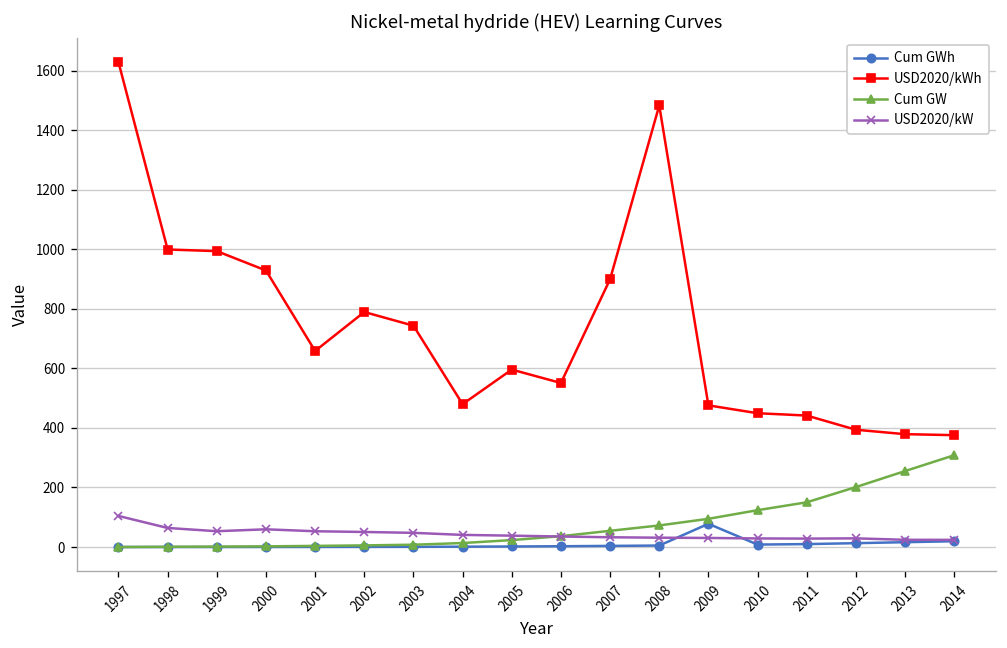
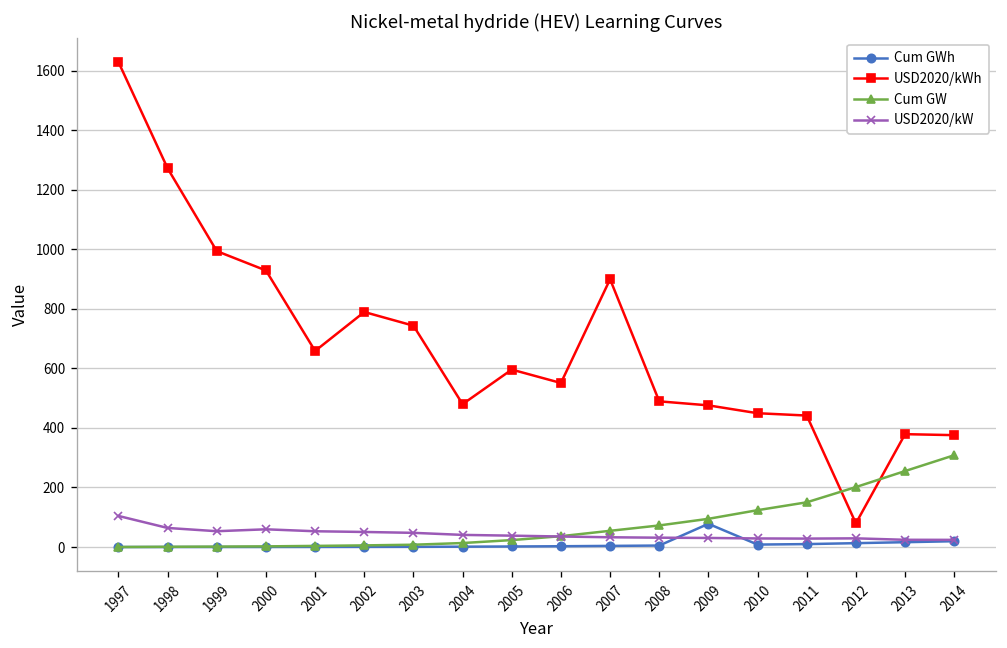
USD2020/kWh, 1998: 1000 -> 1270
USD2020/kWh, 2008: 1480 -> 490
USD2020/kWh, 2012: 390 -> 80
